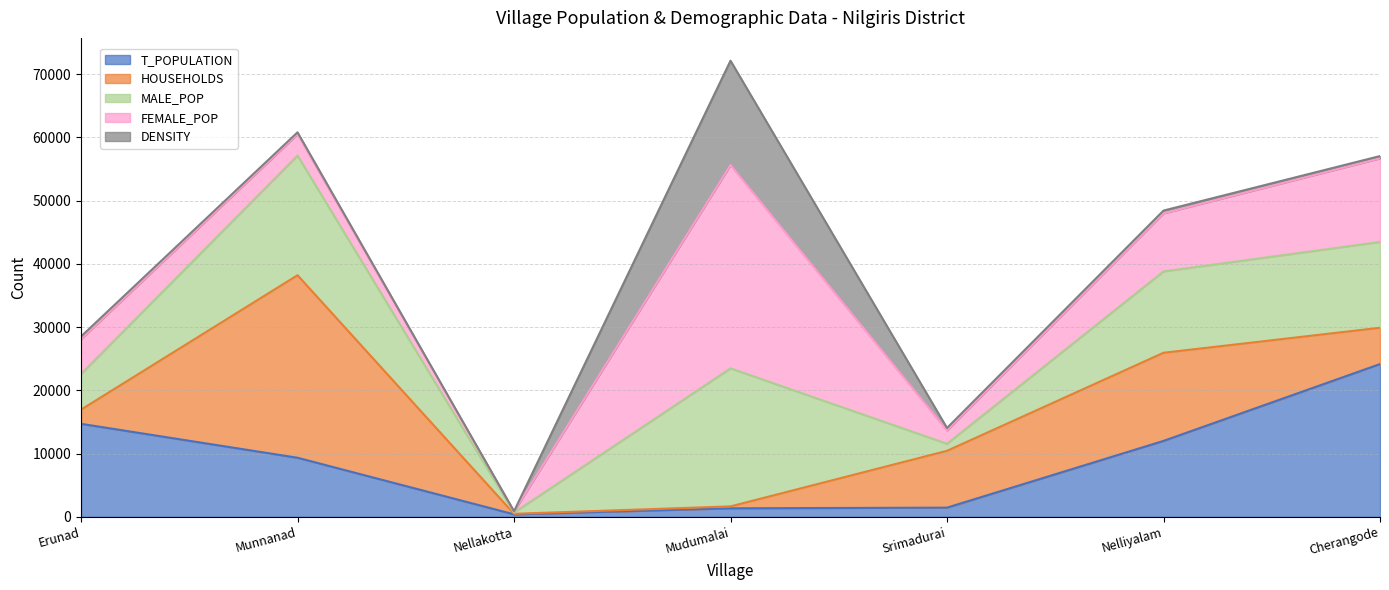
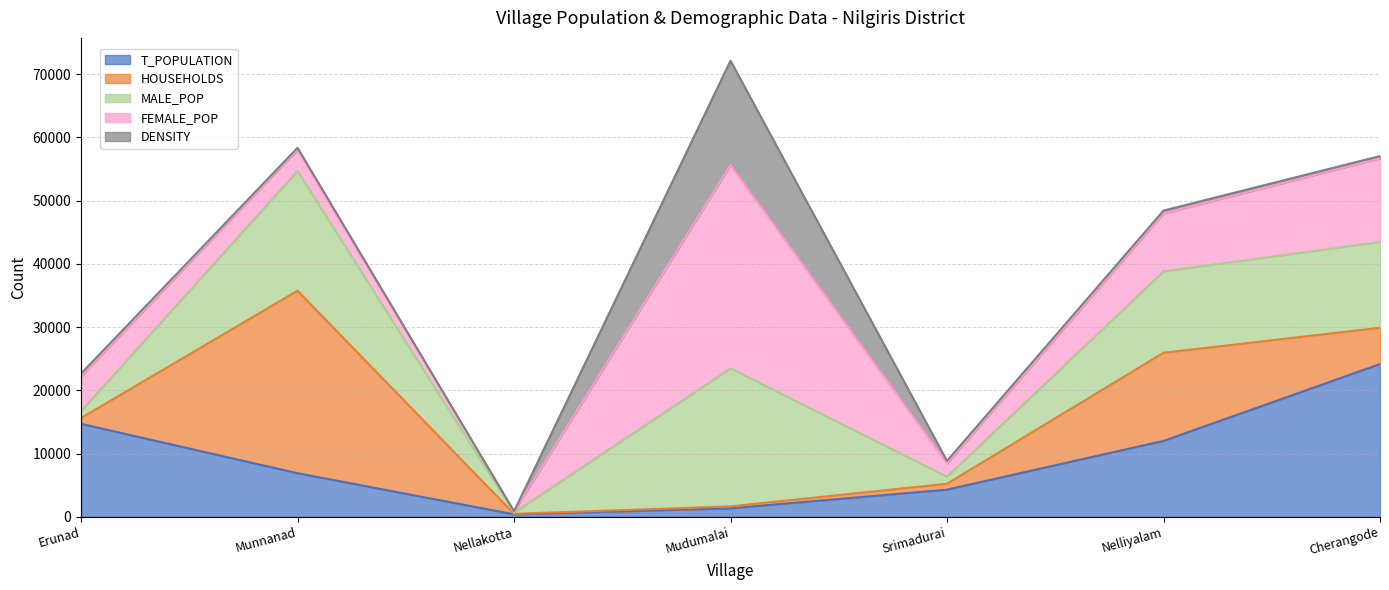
HOUSEHOLDS, Erunad: 2000 -> 1000
MALE_POP, Erunad: 6000 -> 1000
T_POPULATION, Munnanad: 9000 -> 7000
T_POPULATION, Srimadurai: 1000 -> 4000
HOUSEHOLDS, Srimadurai: 9000 -> 1000
